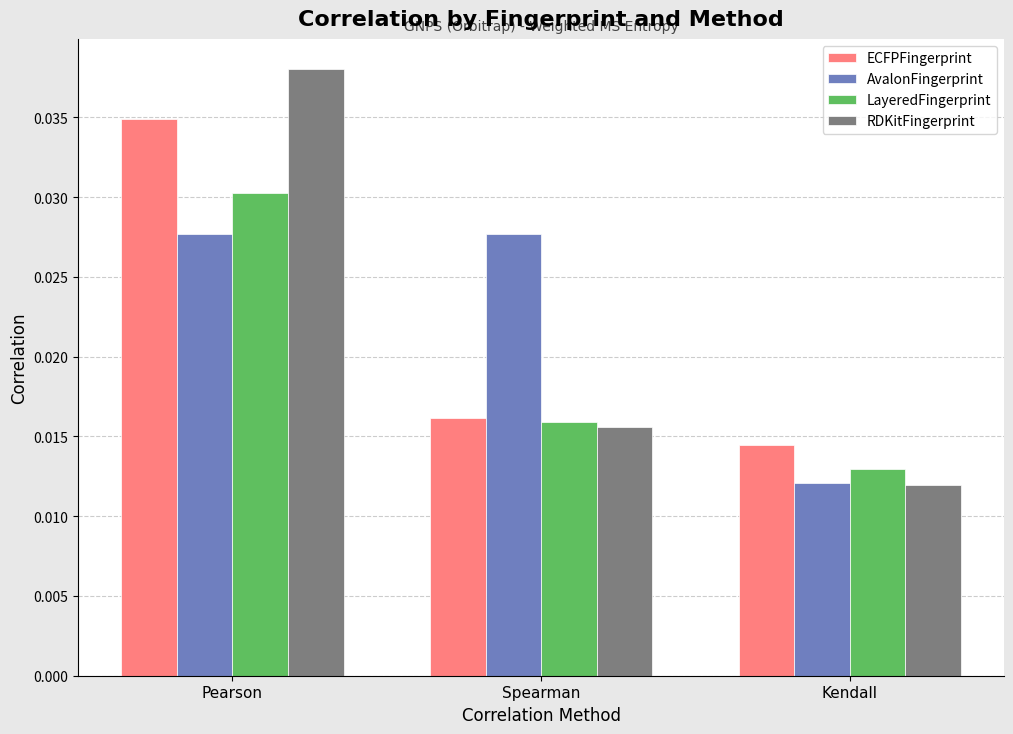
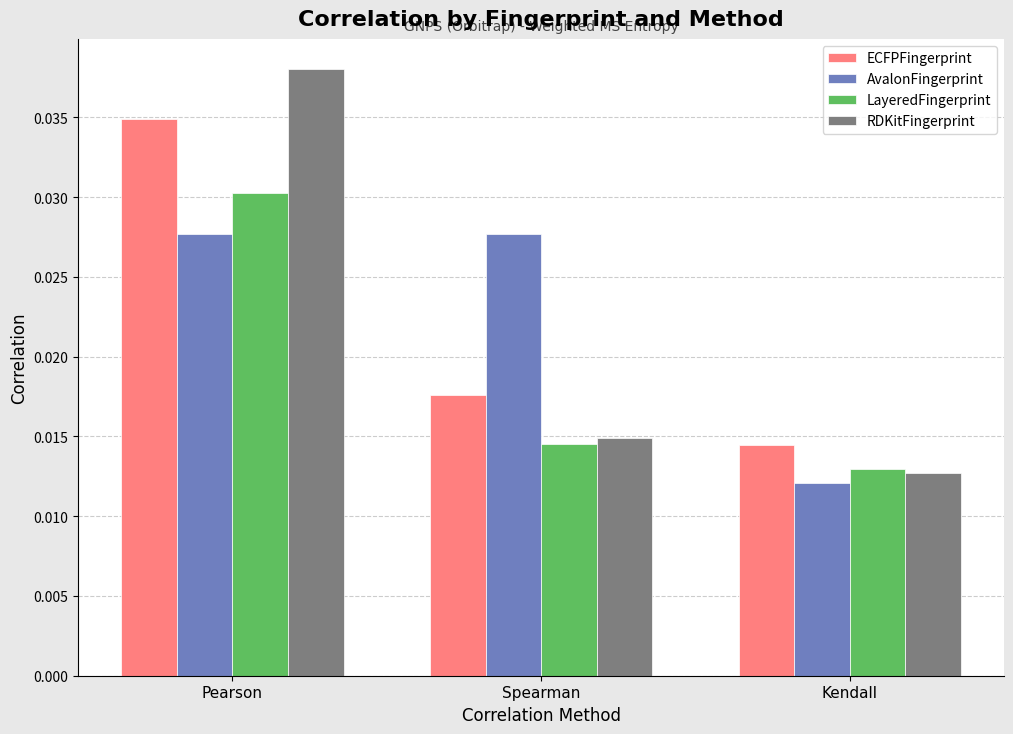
ECFPFingerprint, Spearman: 0.0161 -> 0.0176
LayeredFingerprint, Spearman: 0.0159 -> 0.0145
RDKitFingerprint, Spearman: 0.0156 -> 0.0149
RDKitFingerprint, Kendall: 0.0120 -> 0.0127
